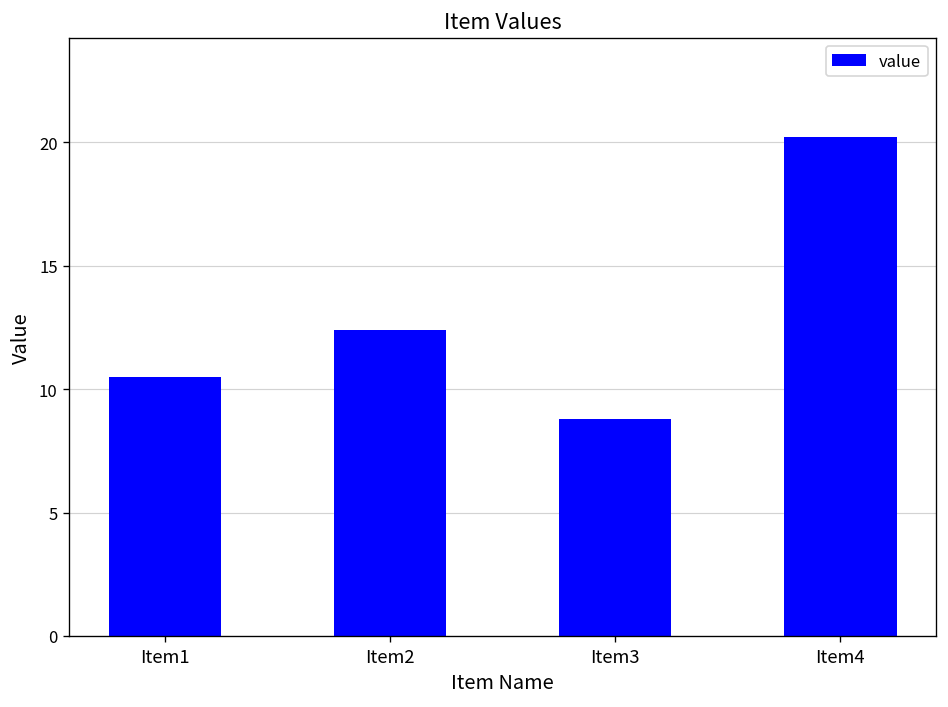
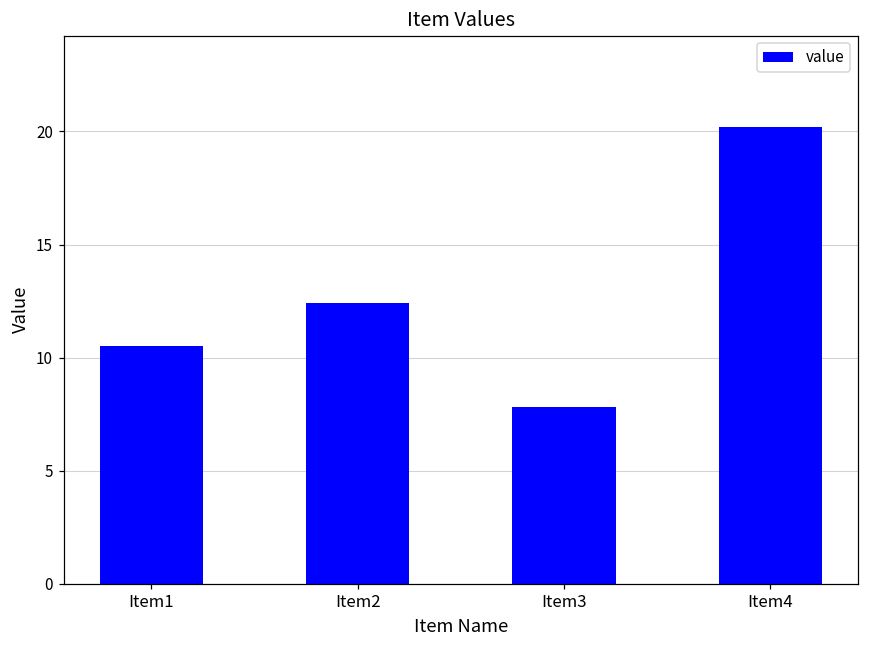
Item3: 8.8 -> 7.8
